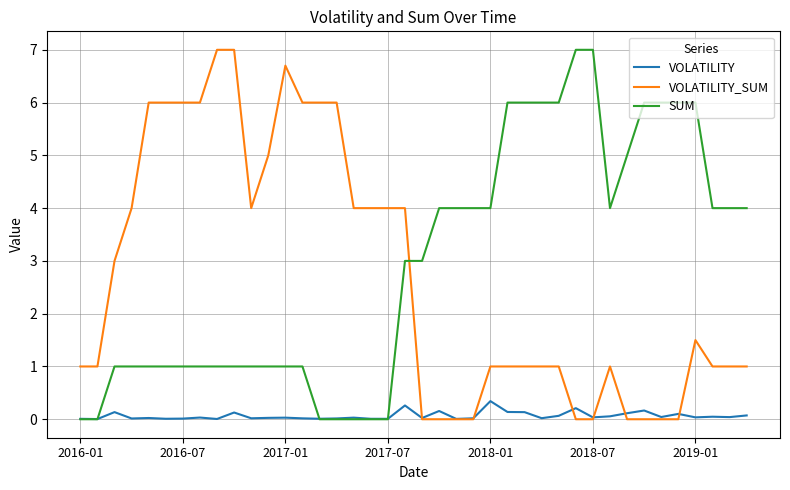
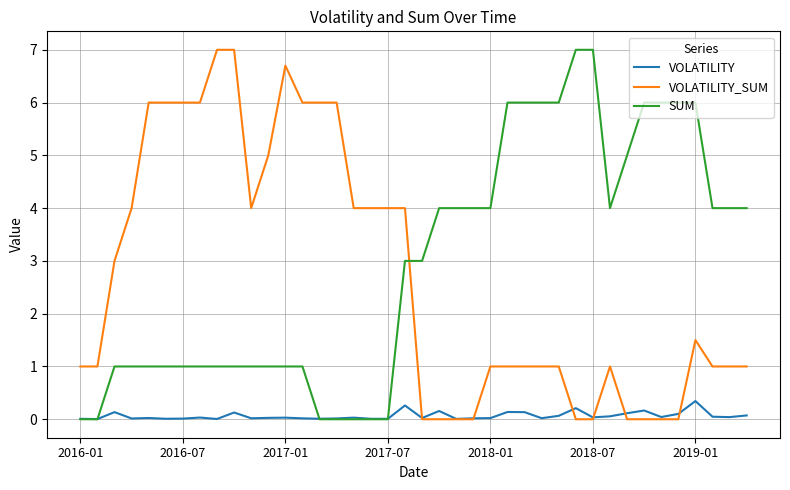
VOLATILITY, 2018-01: 0.3 -> 0.0
VOLATILITY, 2019-01: 0.0 -> 0.3
